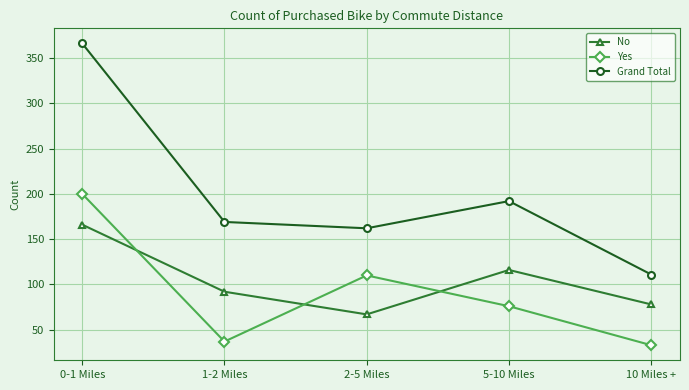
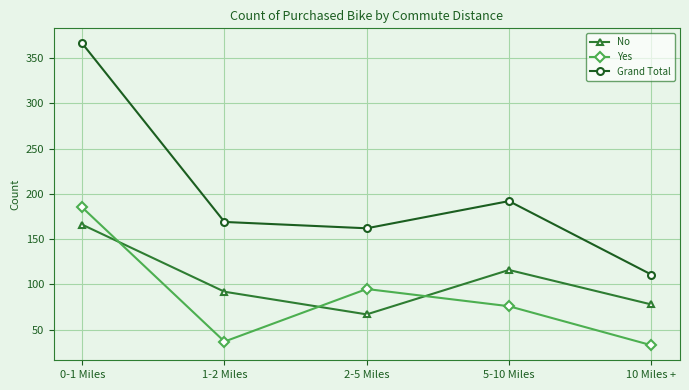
Yes, 0-1 Miles: 200 -> 190
Yes, 2-5 Miles: 110 -> 100
